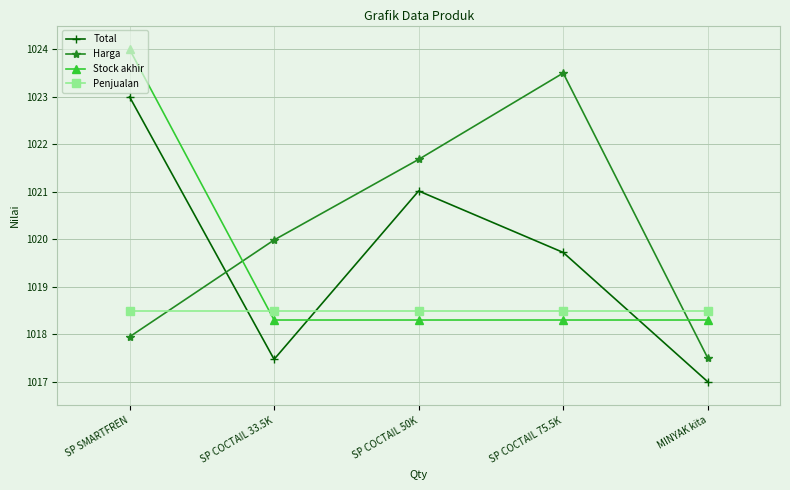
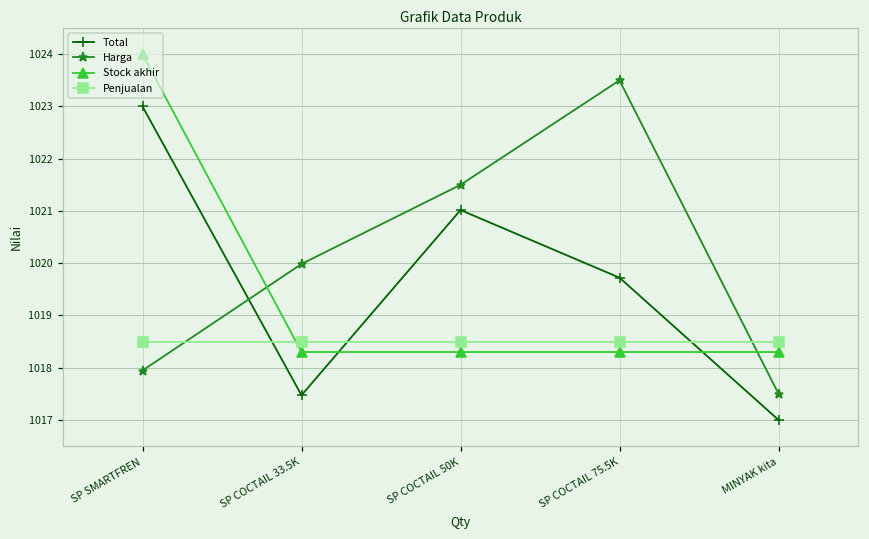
Harga, SP COCTAIL 50K: 1021.7 -> 1021.5
